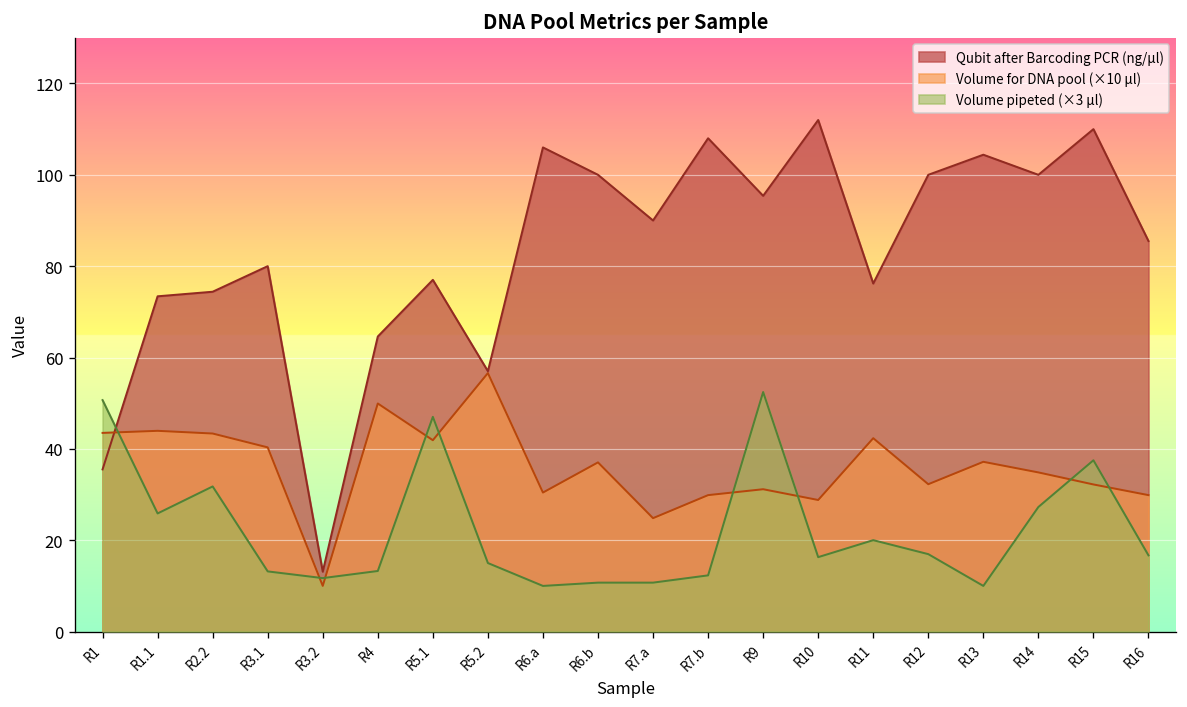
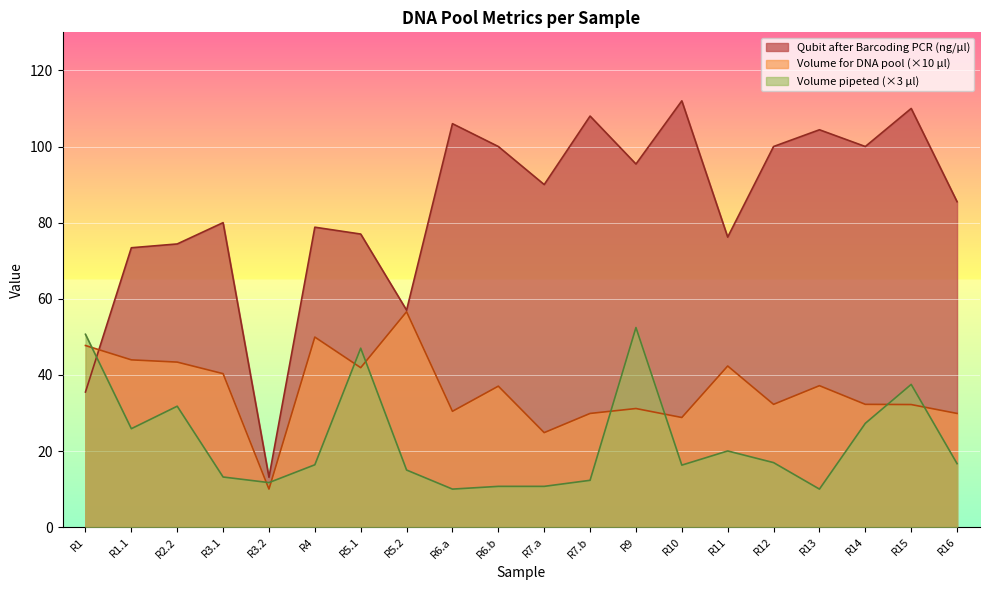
Volume for DNA pool (×10 µl), R1: 43 -> 48
Qubit after Barcoding PCR (ng/µl), R4: 65 -> 79
Volume pipeted (×3 µl), R4: 13 -> 16
Volume for DNA pool (×10 µl), R14: 35 -> 32
